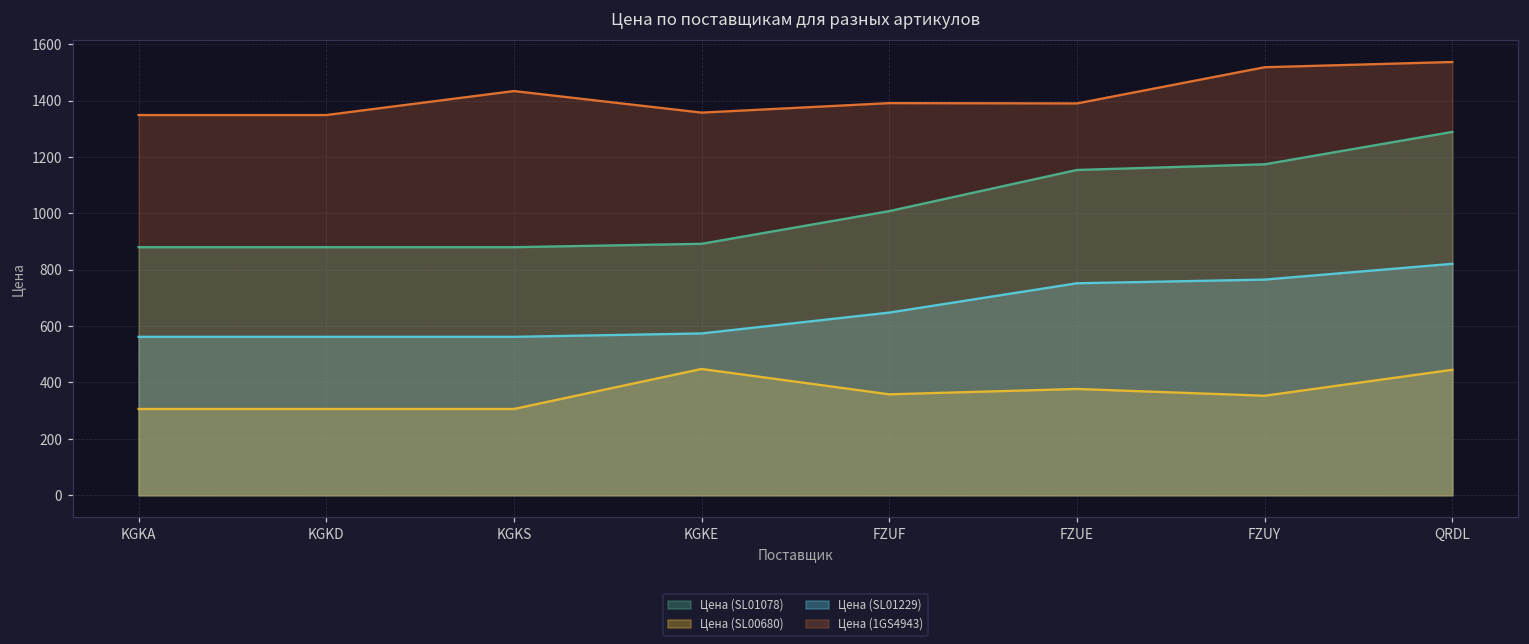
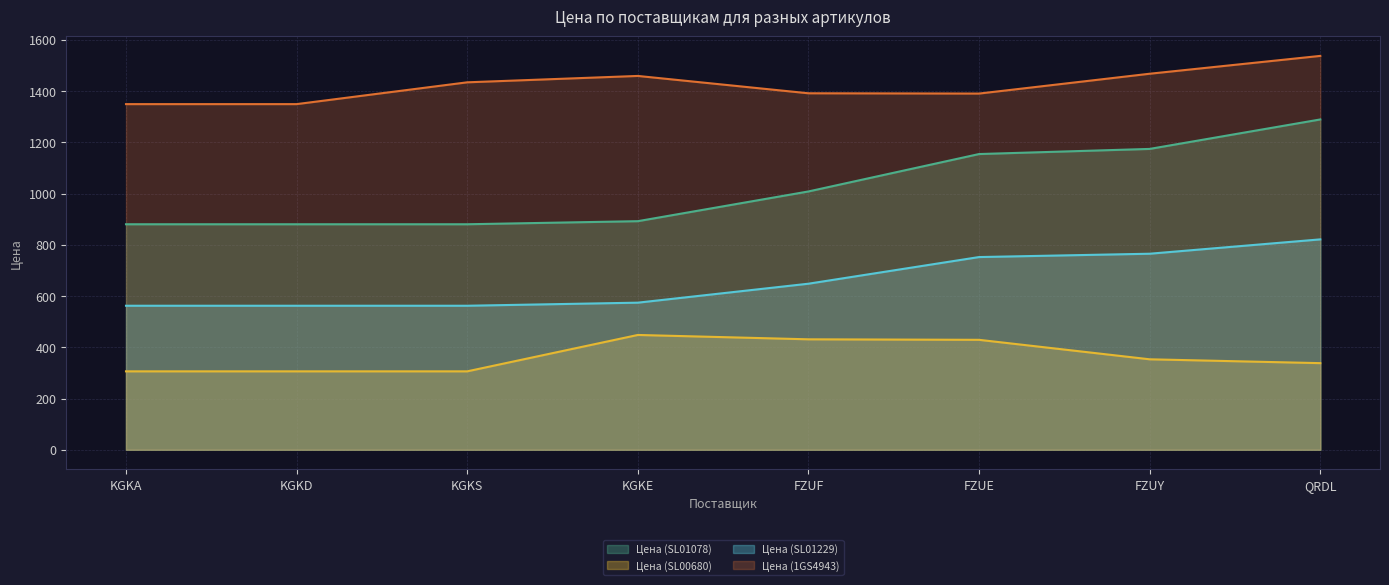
Цена (1GS4943), KGKE: 1360 -> 1460
Цена (SL00680), FZUF: 360 -> 430
Цена (SL00680), FZUE: 380 -> 430
Цена (1GS4943), FZUY: 1520 -> 1470
Цена (SL00680), QRDL: 450 -> 340
